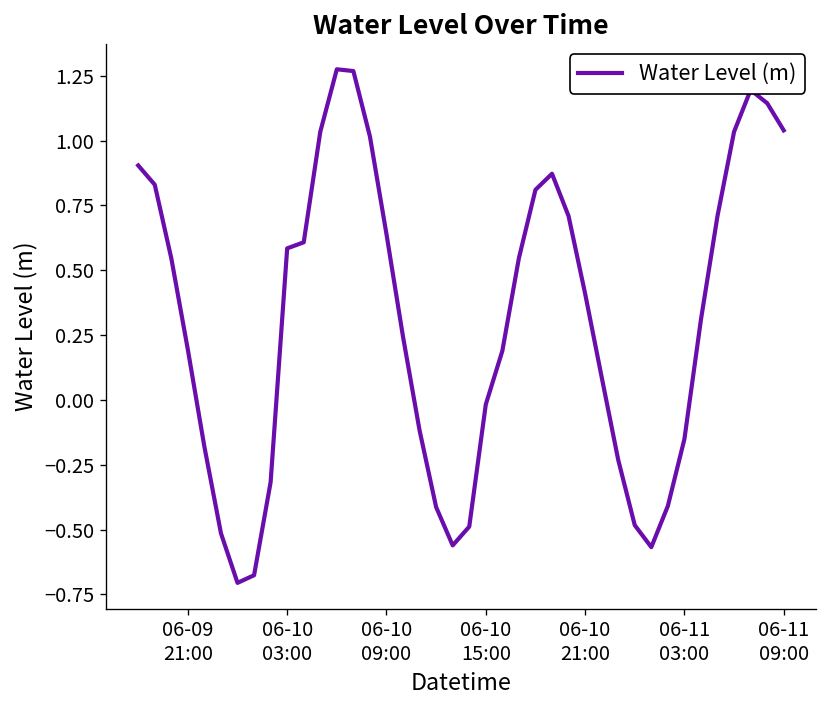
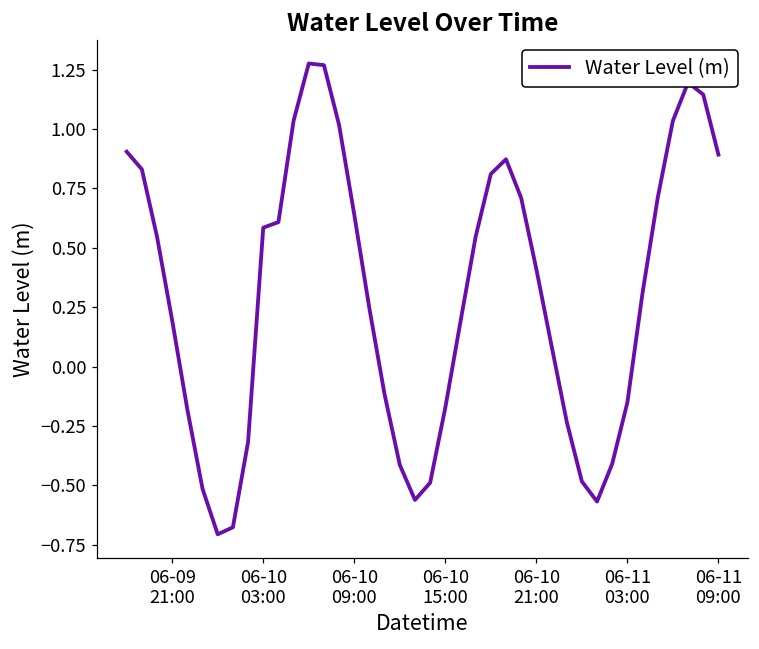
06-10 15:00: -0.02 -> -0.17
06-11 09:00: 1.04 -> 0.89
